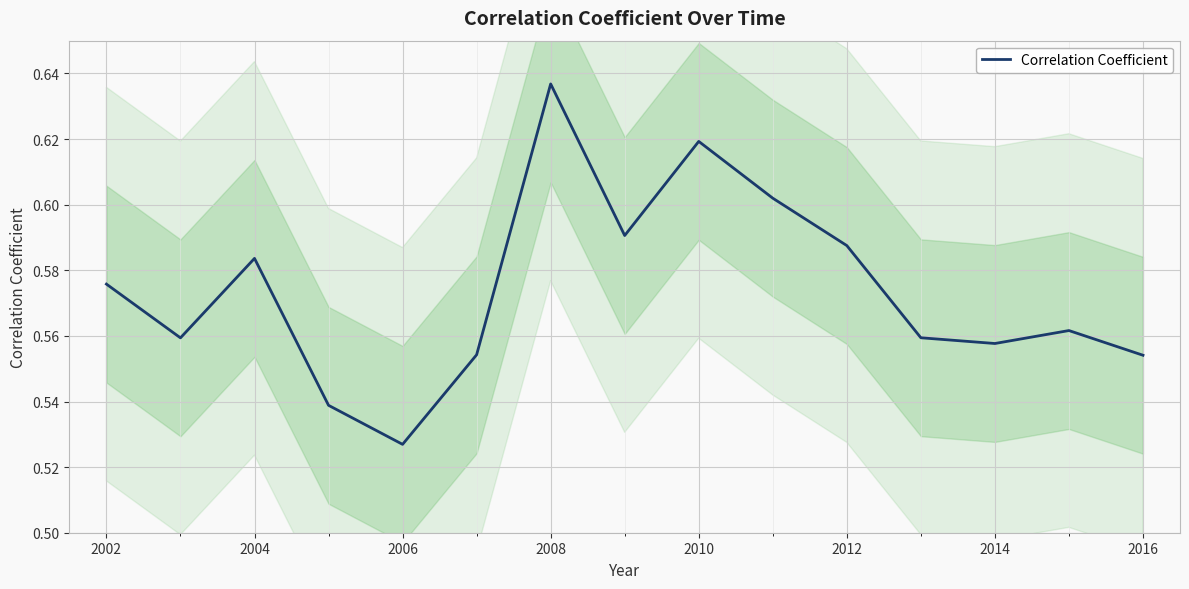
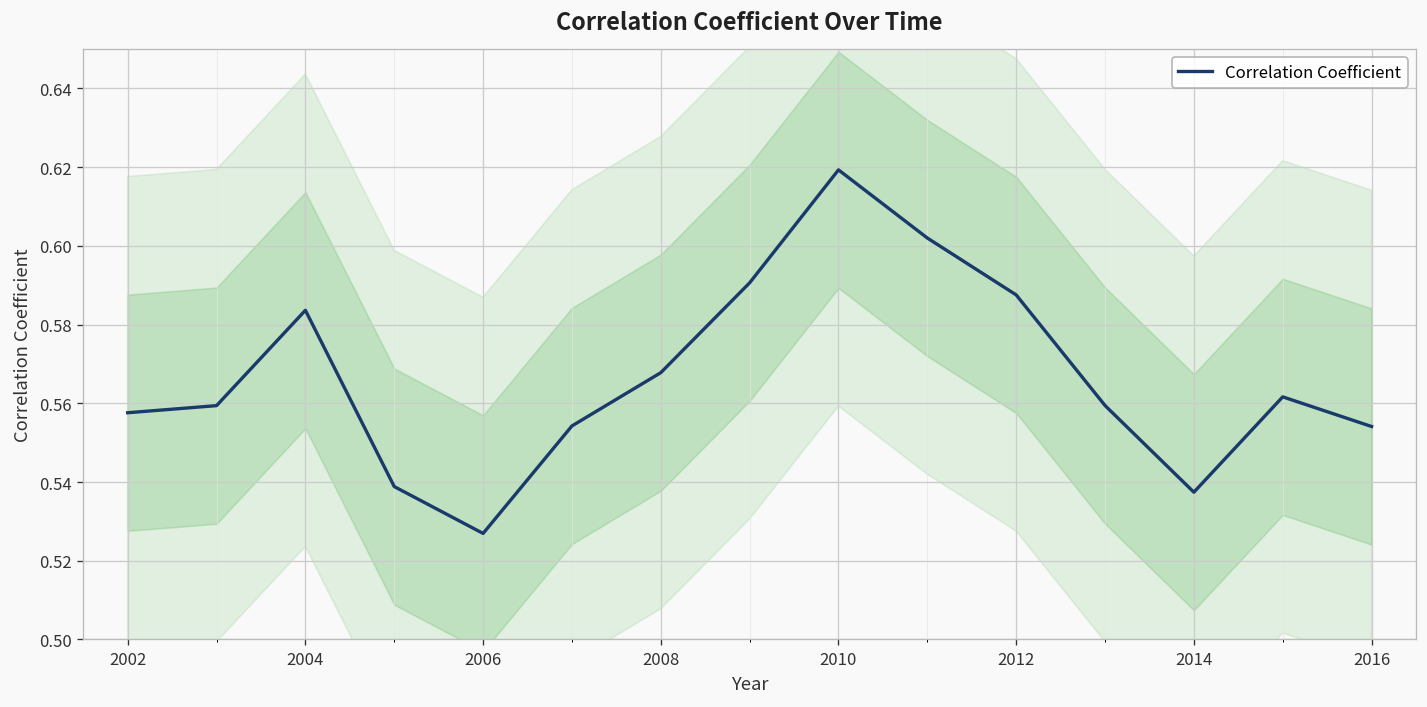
Correlation Coefficient, 2002: 0.576 -> 0.558
Correlation Coefficient, 2008: 0.637 -> 0.568
Correlation Coefficient, 2014: 0.558 -> 0.537
